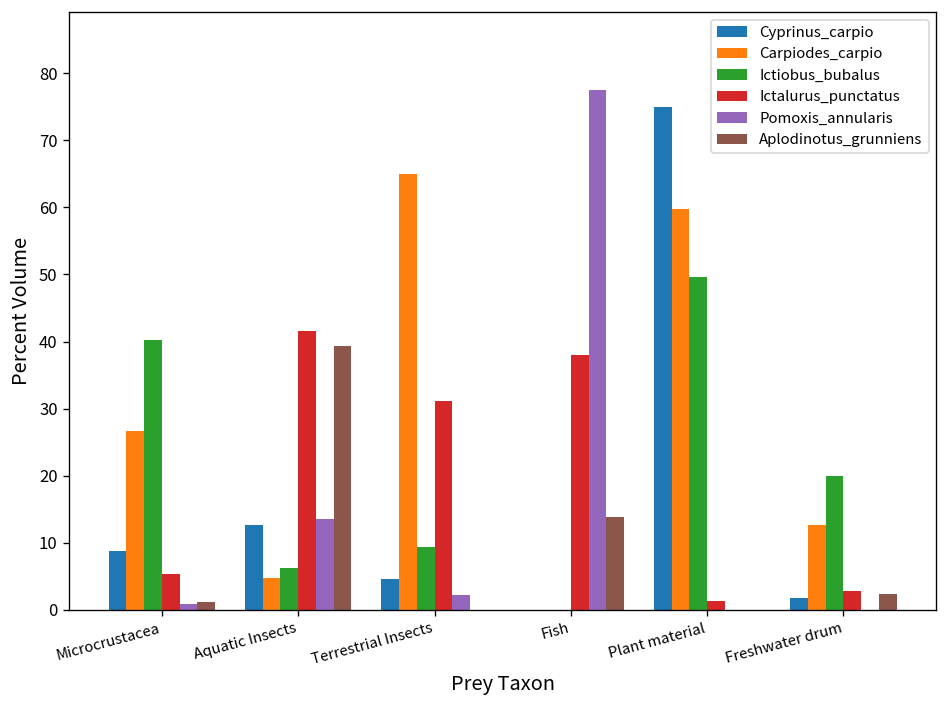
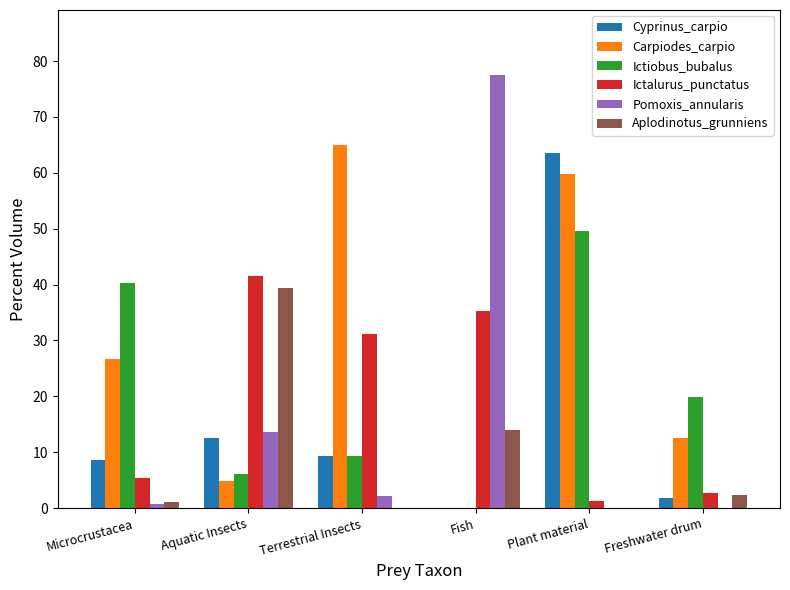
Cyprinus_carpio, Terrestrial Insects: 5 -> 9
Ictalurus_punctatus, Fish: 38 -> 35
Cyprinus_carpio, Plant material: 75 -> 64
